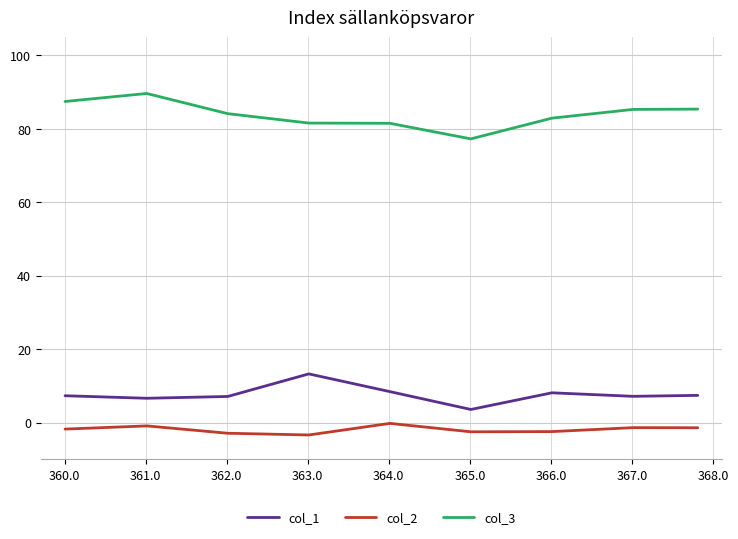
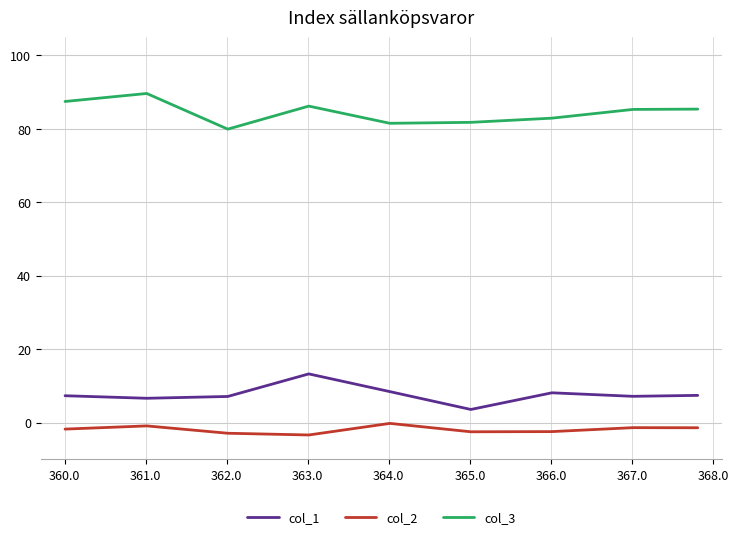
col_3, 362.0: 84 -> 80
col_3, 363.0: 82 -> 86
col_3, 365.0: 77 -> 82
